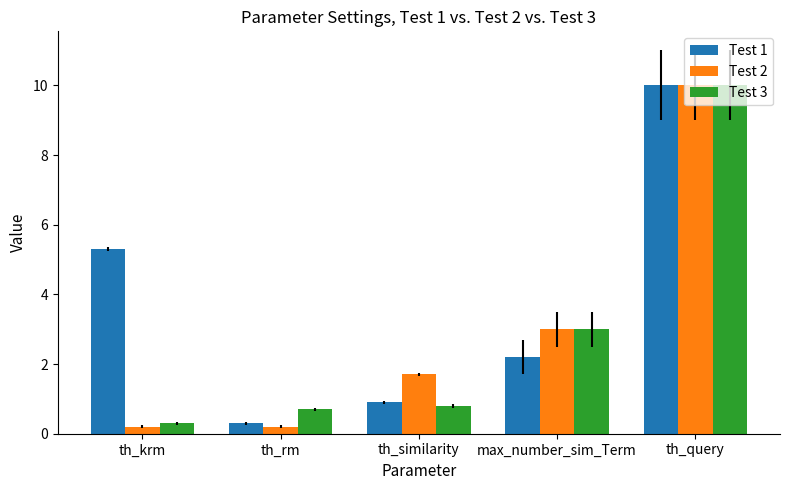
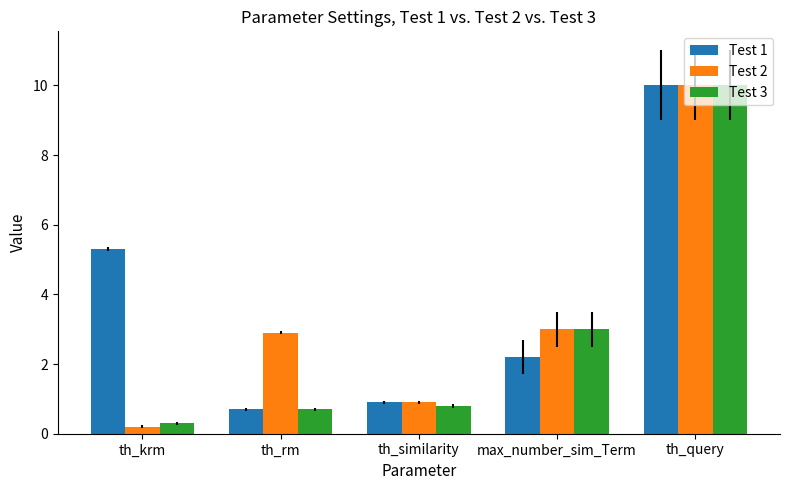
Test 1, th_rm: 0.3 -> 0.7
Test 2, th_rm: 0.2 -> 2.9
Test 2, th_similarity: 1.7 -> 0.9
